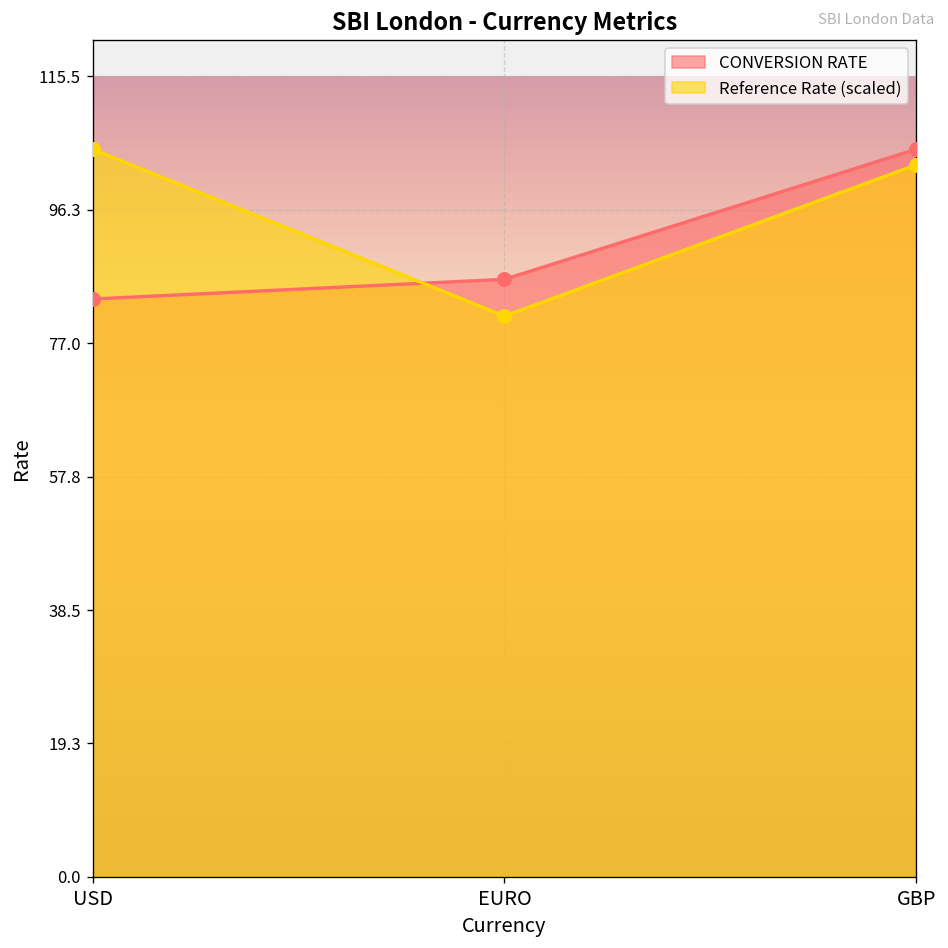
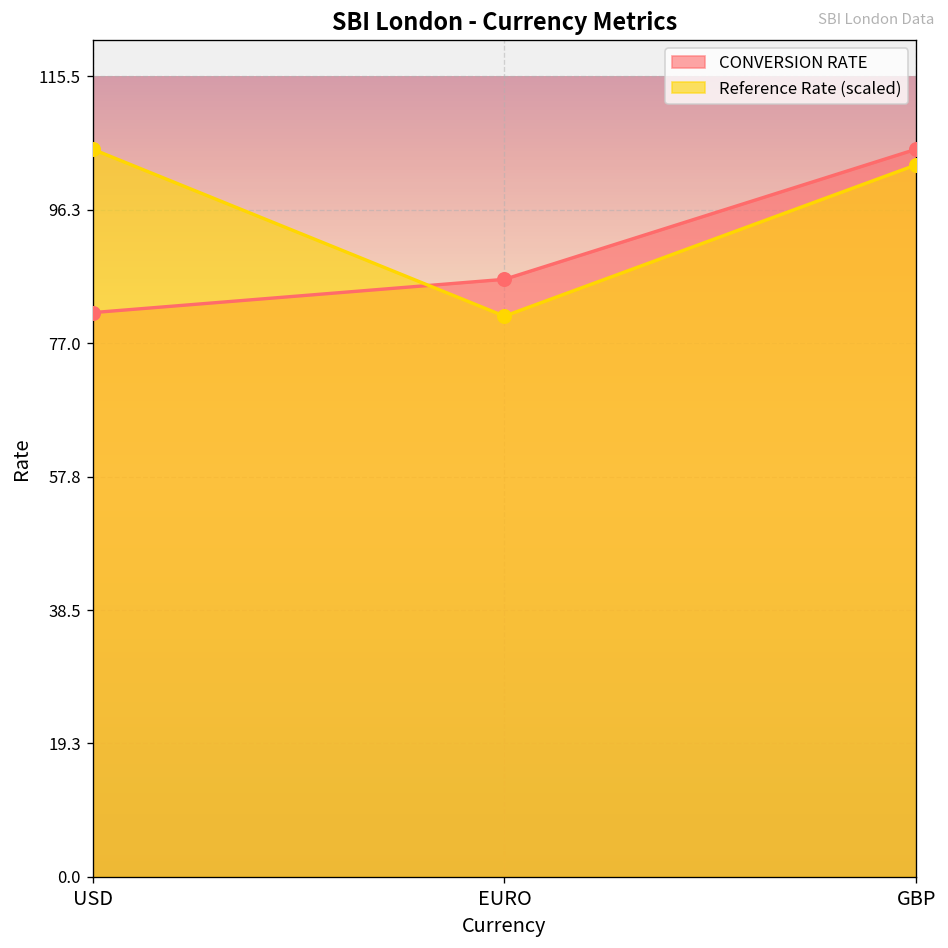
CONVERSION RATE, USD: 83 -> 81
